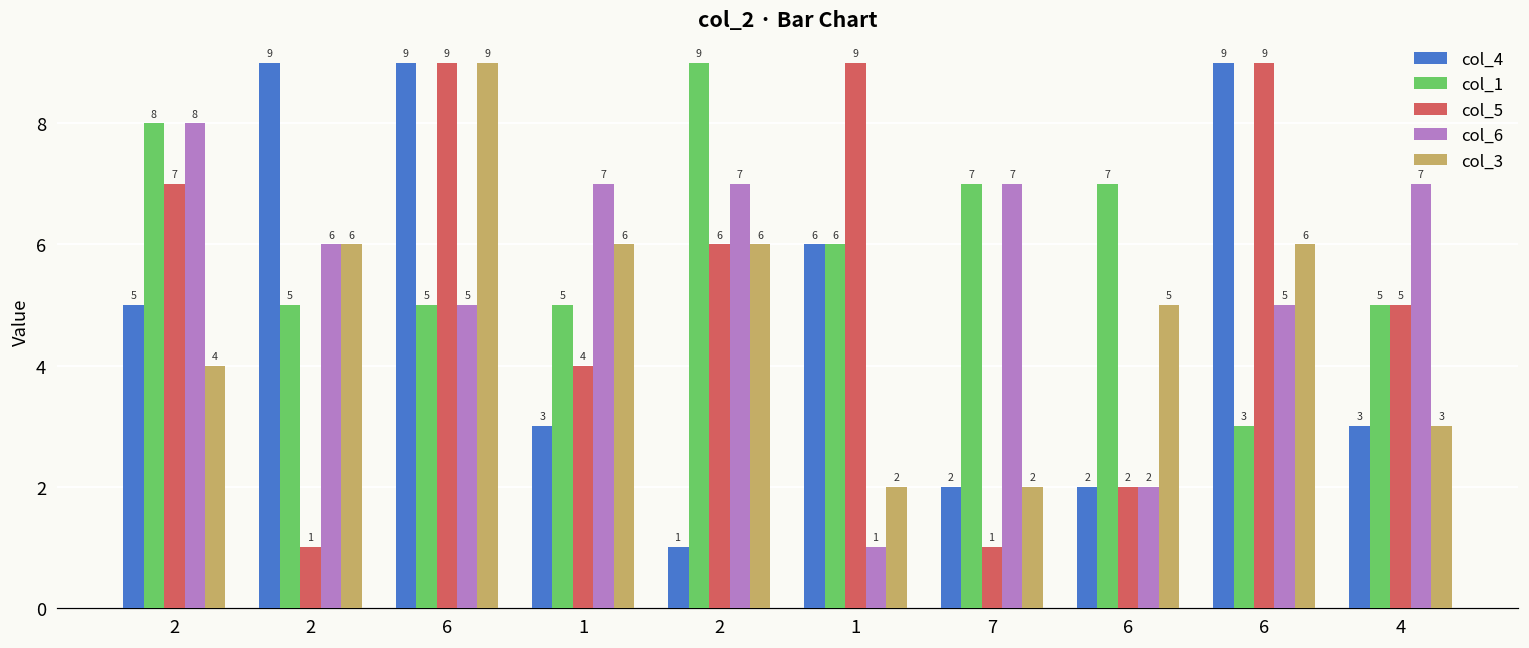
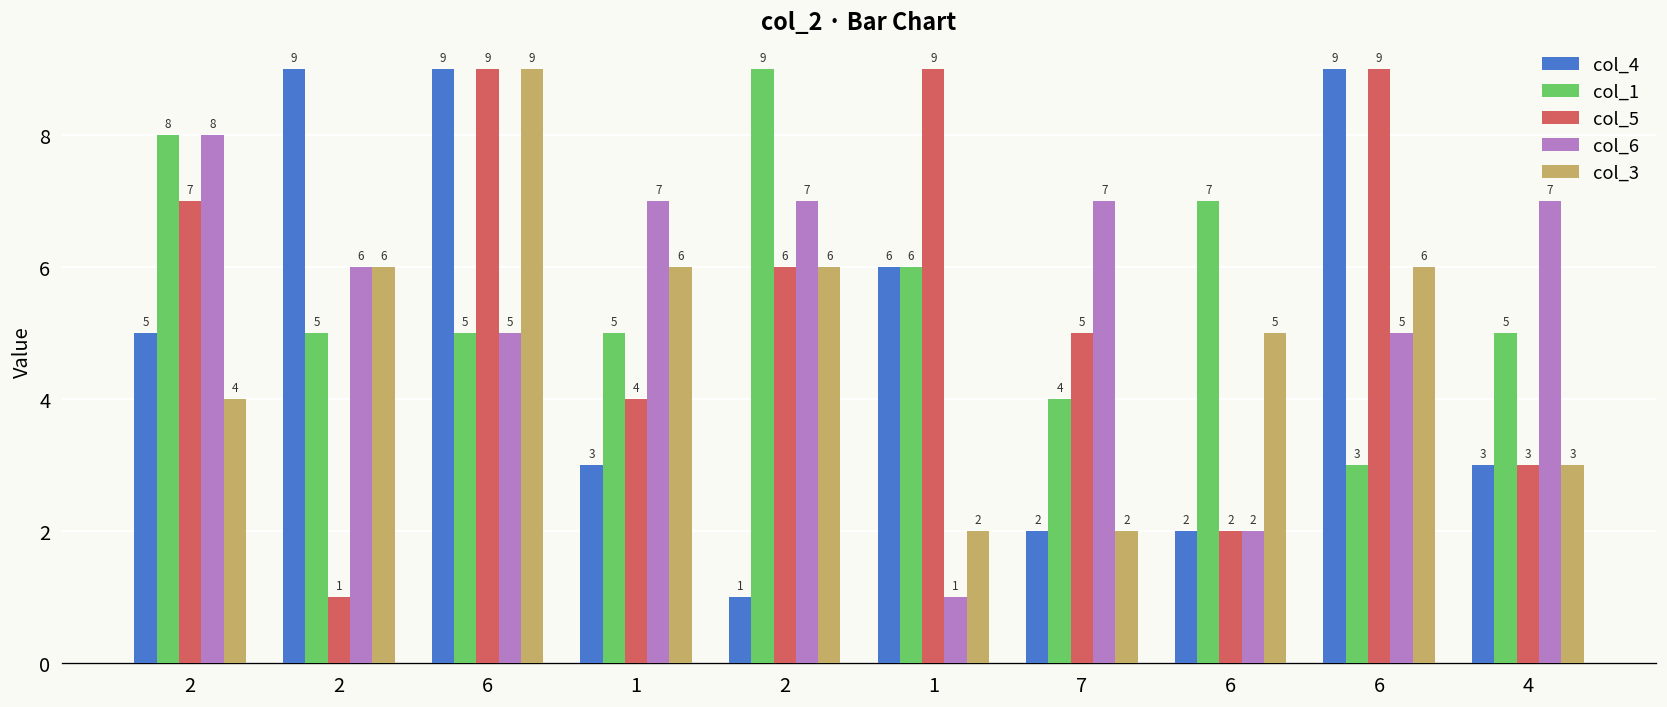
col_1, 7: 7 -> 4
col_5, 7: 1 -> 5
col_5, 4: 5 -> 3
